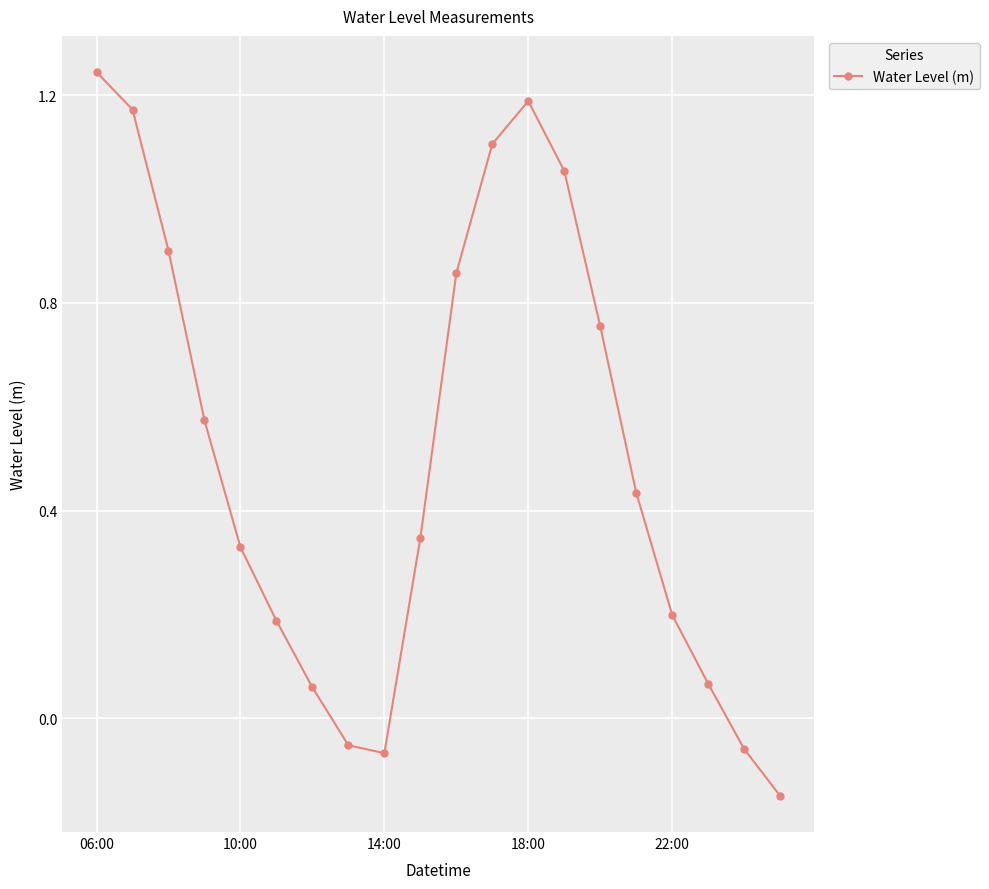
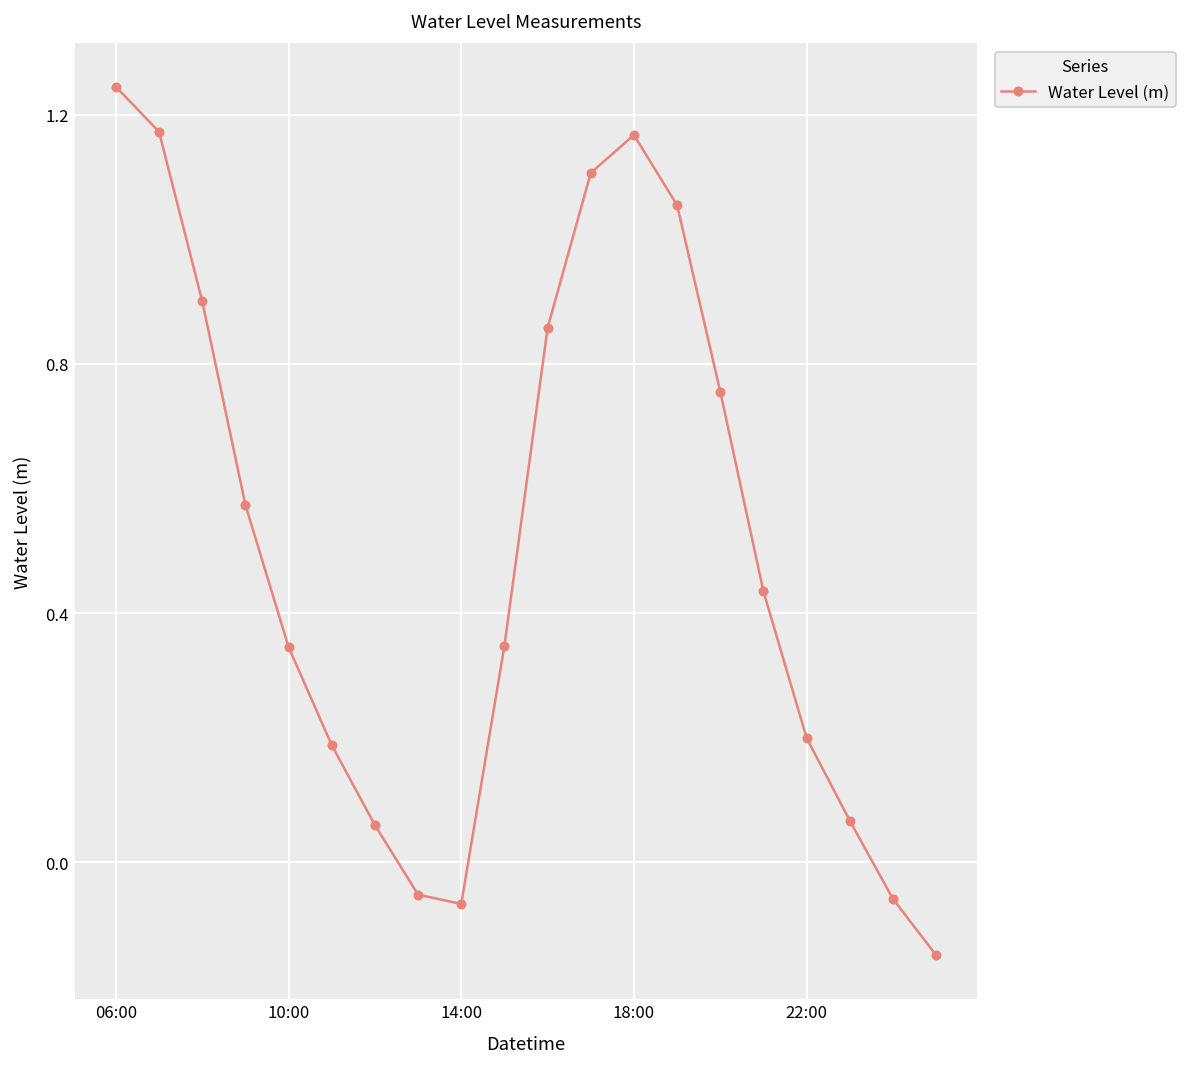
10:00: 0.33 -> 0.35
18:00: 1.19 -> 1.17
